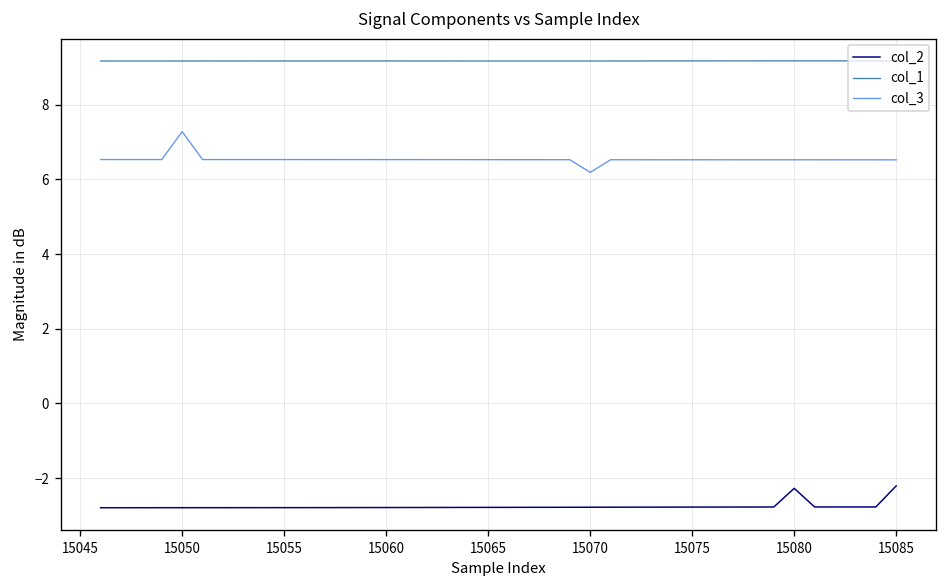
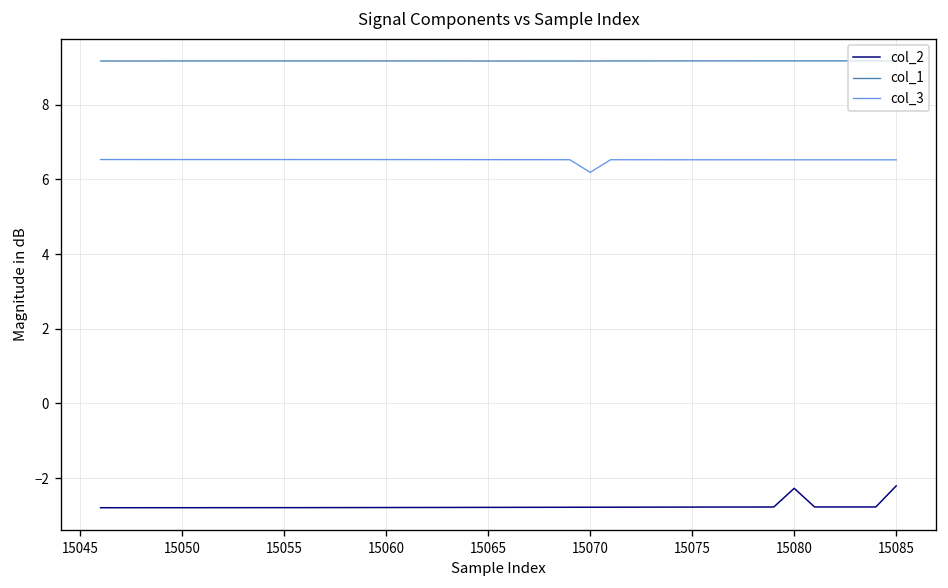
col_3, 15050: 7.3 -> 6.5
